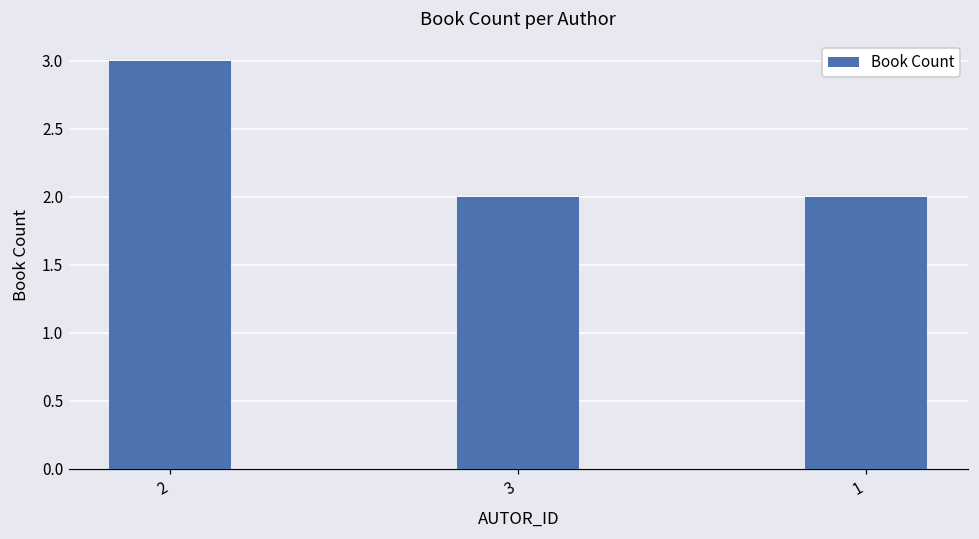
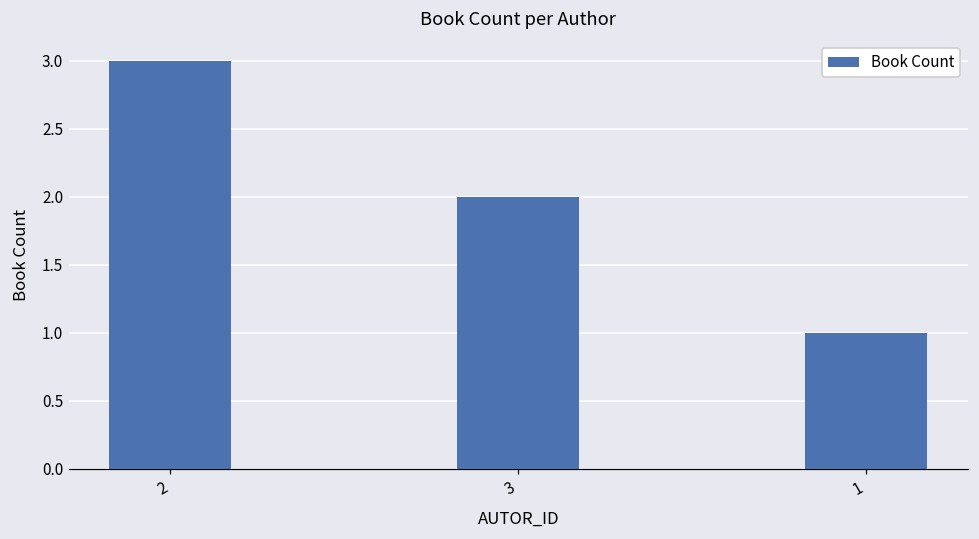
1: 2 -> 1
